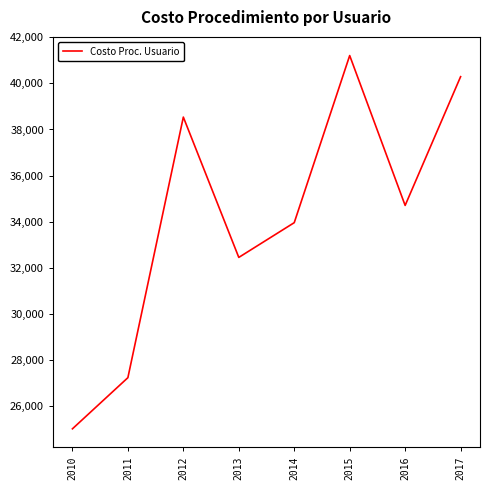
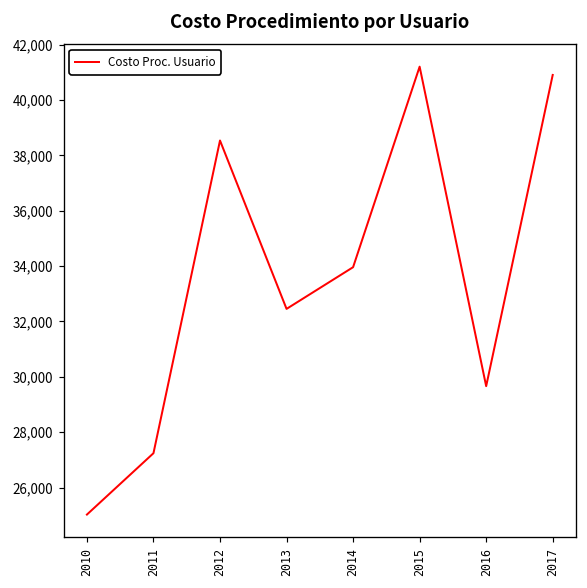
2016: 34,700 -> 29,700
2017: 40,300 -> 40,900
